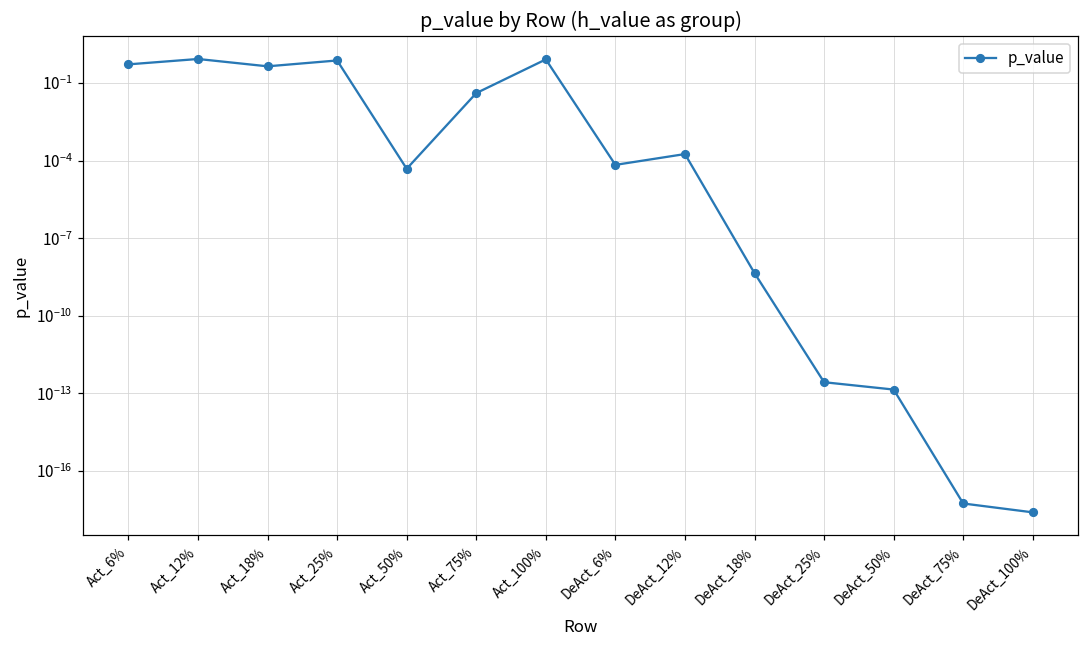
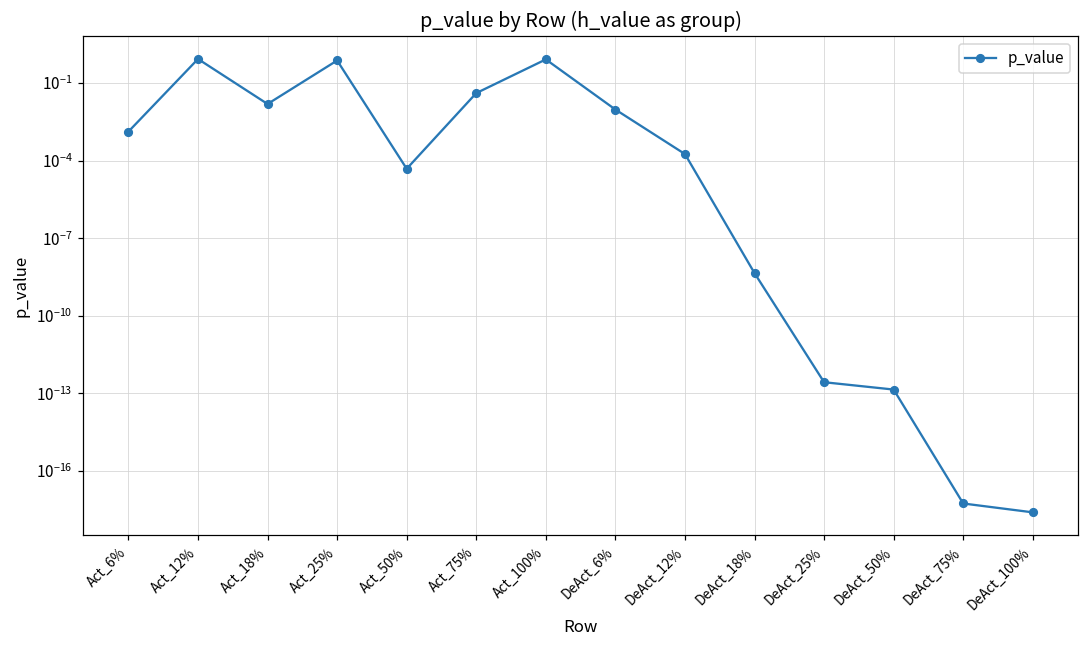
Act_6%: 0.5 -> 0.001
Act_18%: 0.4 -> 0.02
DeAct_6%: 0.00007 -> 0.009
